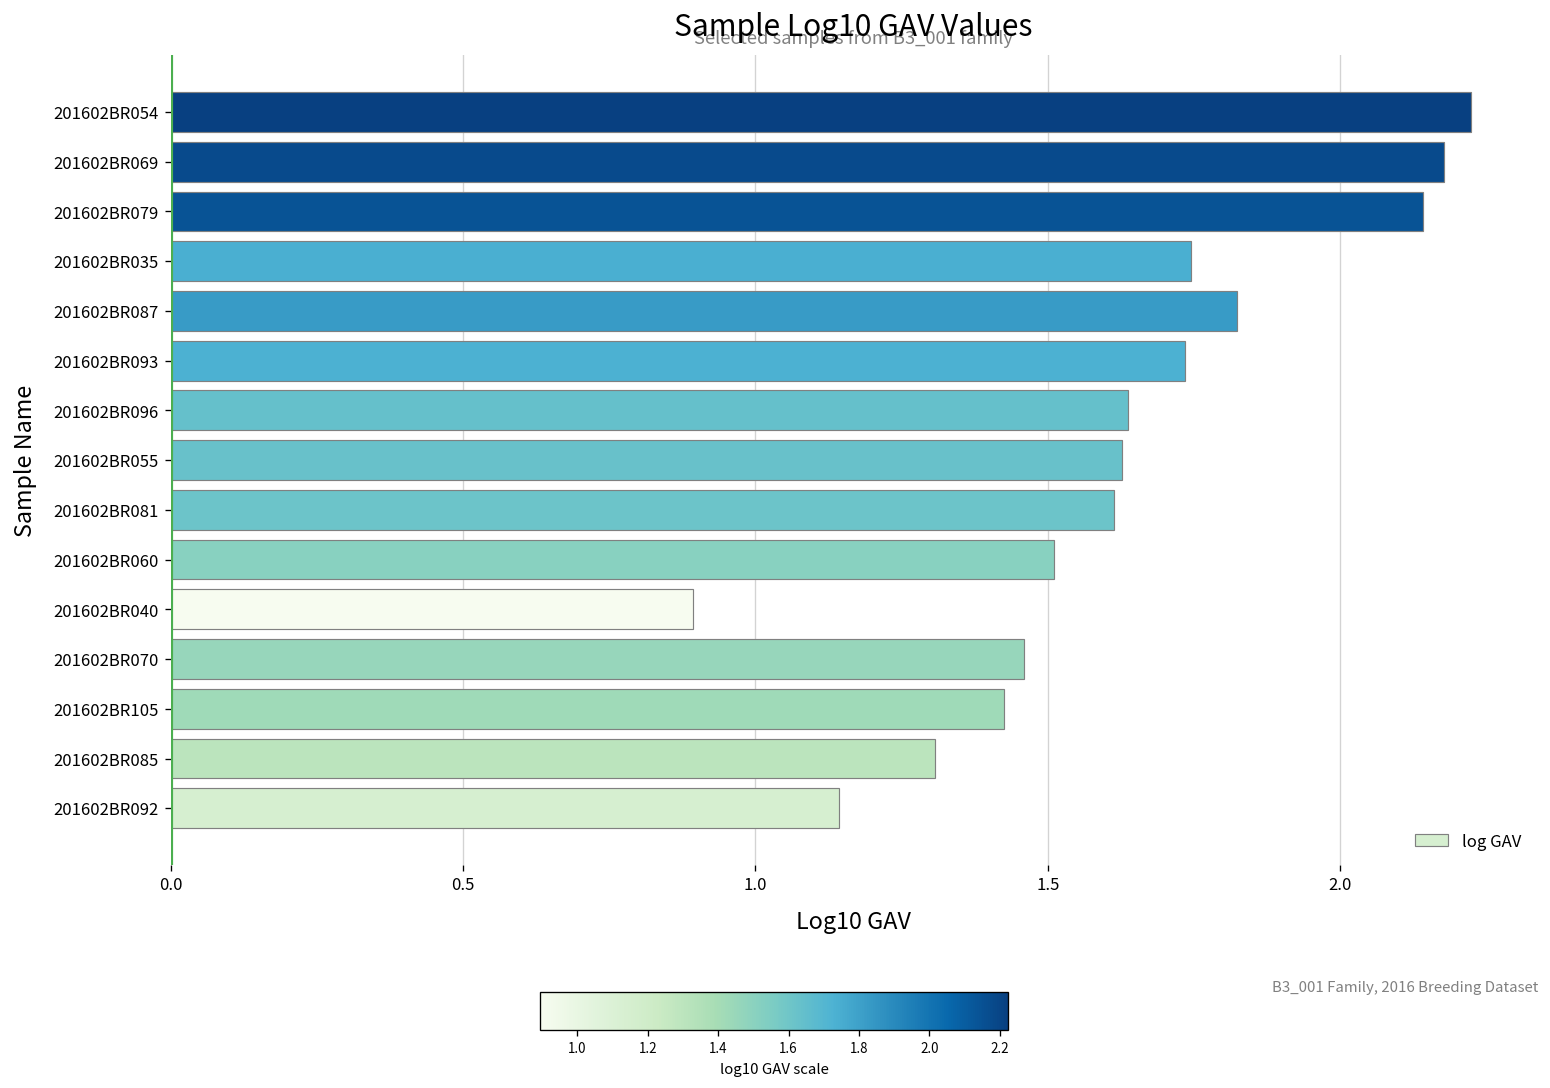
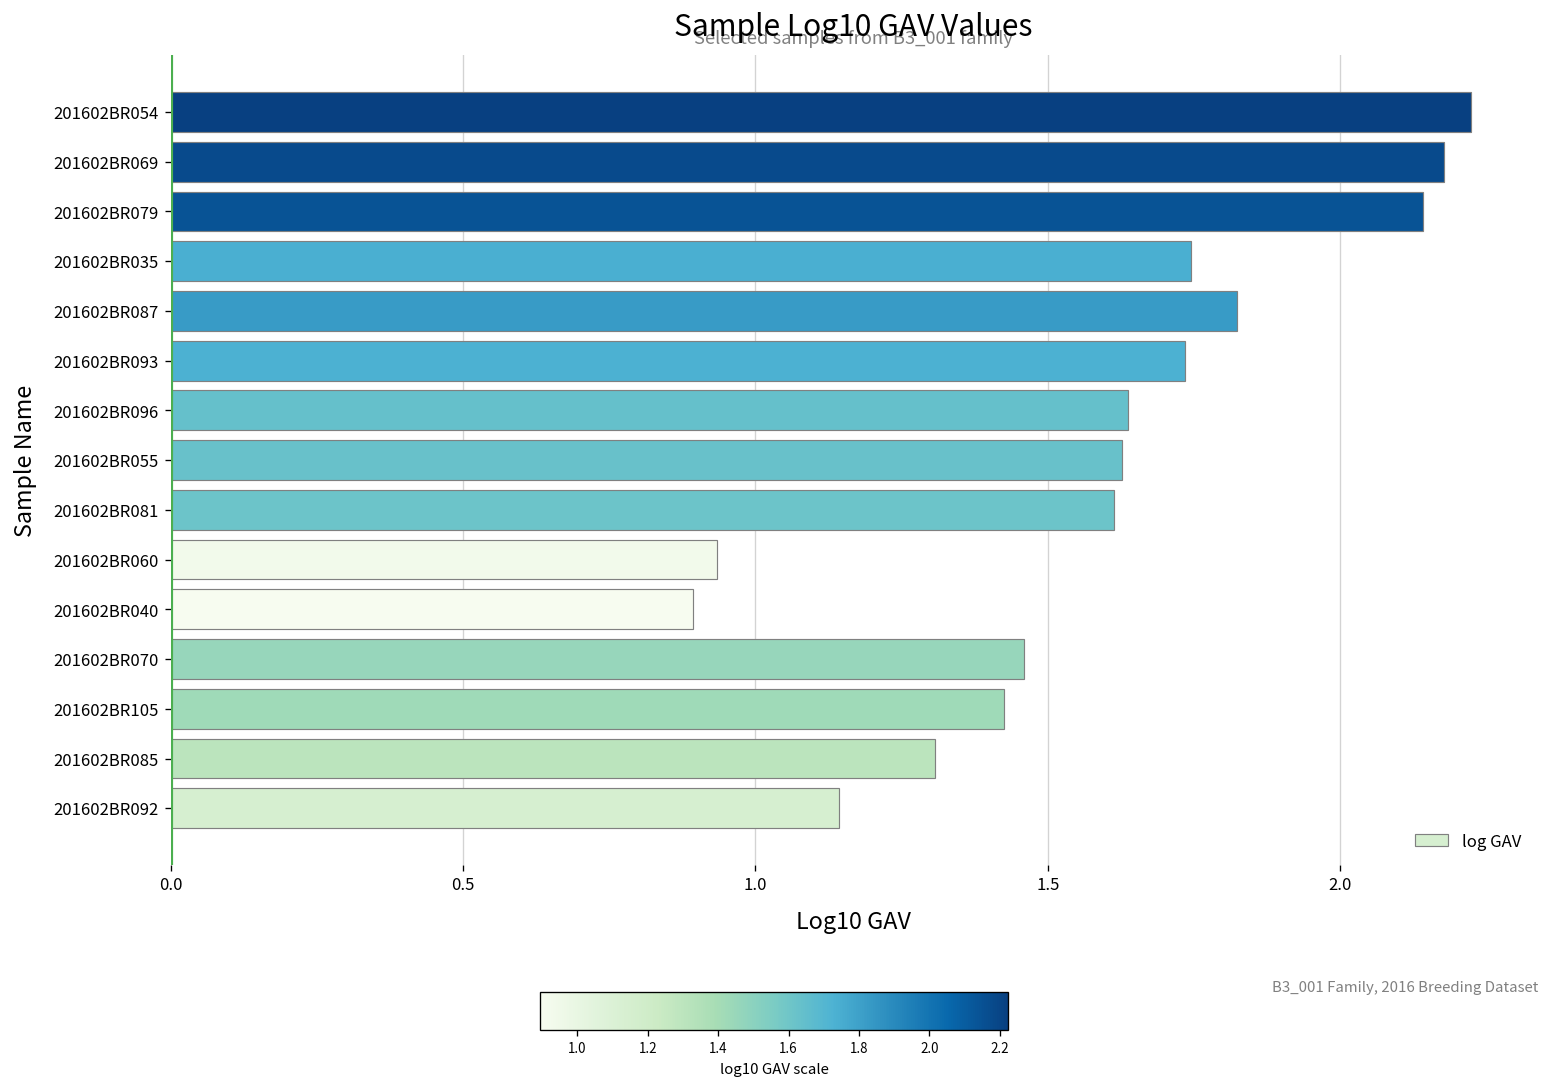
201602BR060: 1.51 -> 0.93
